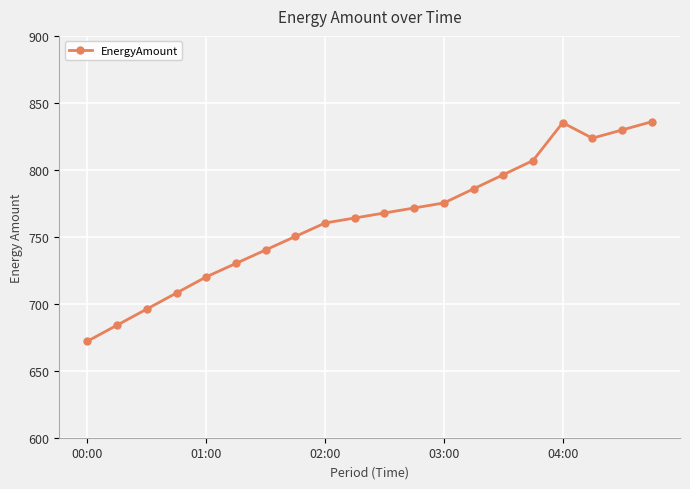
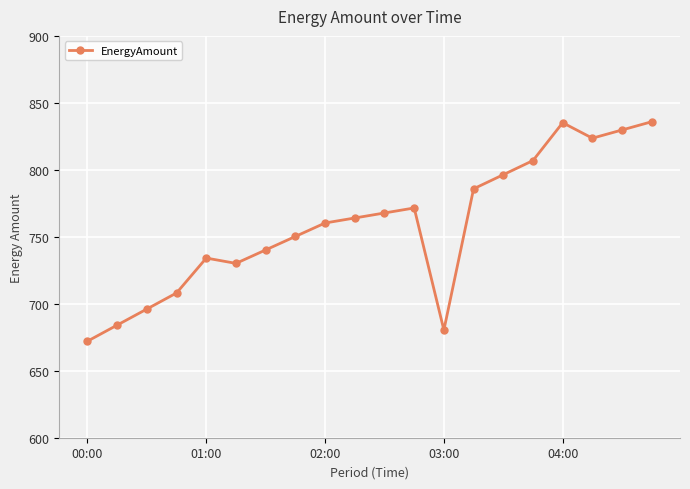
01:00: 720 -> 734
03:00: 775 -> 680
